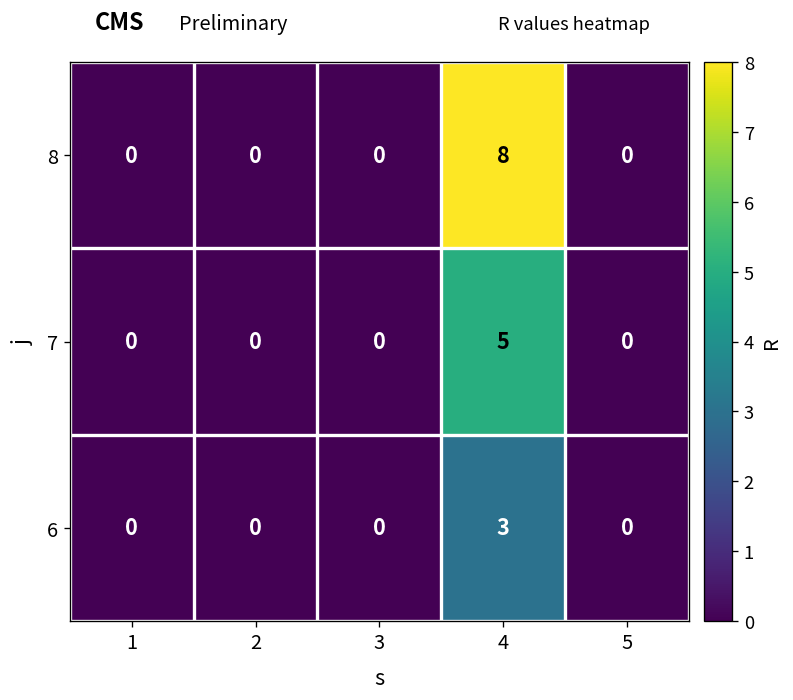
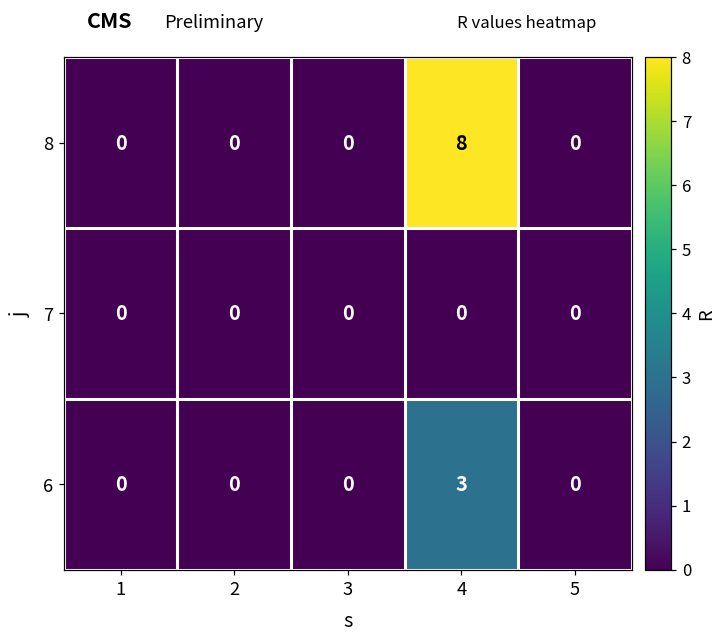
7, 4: 5 -> 0
